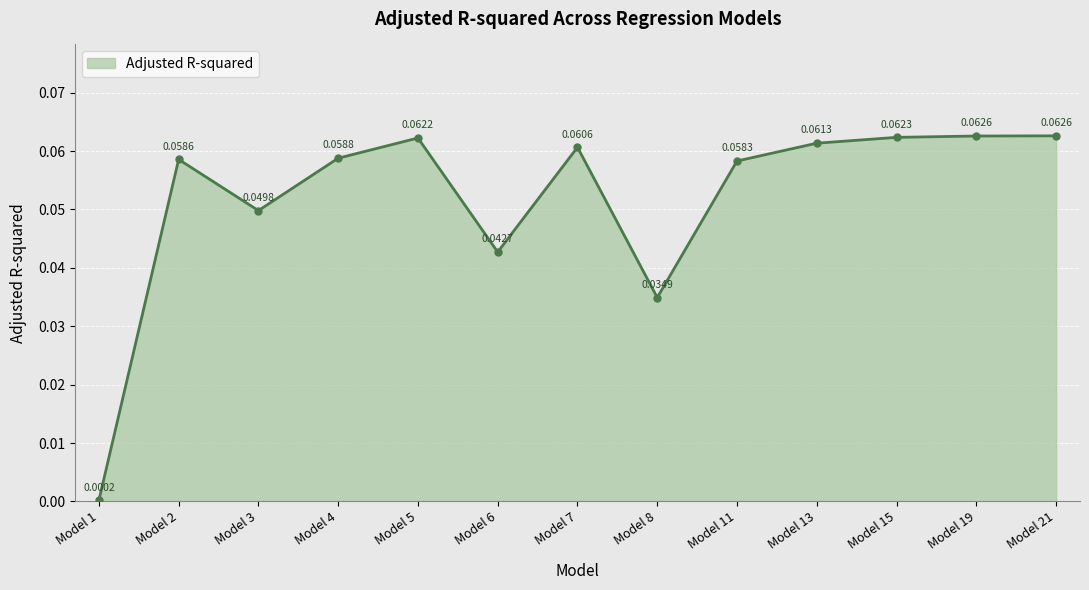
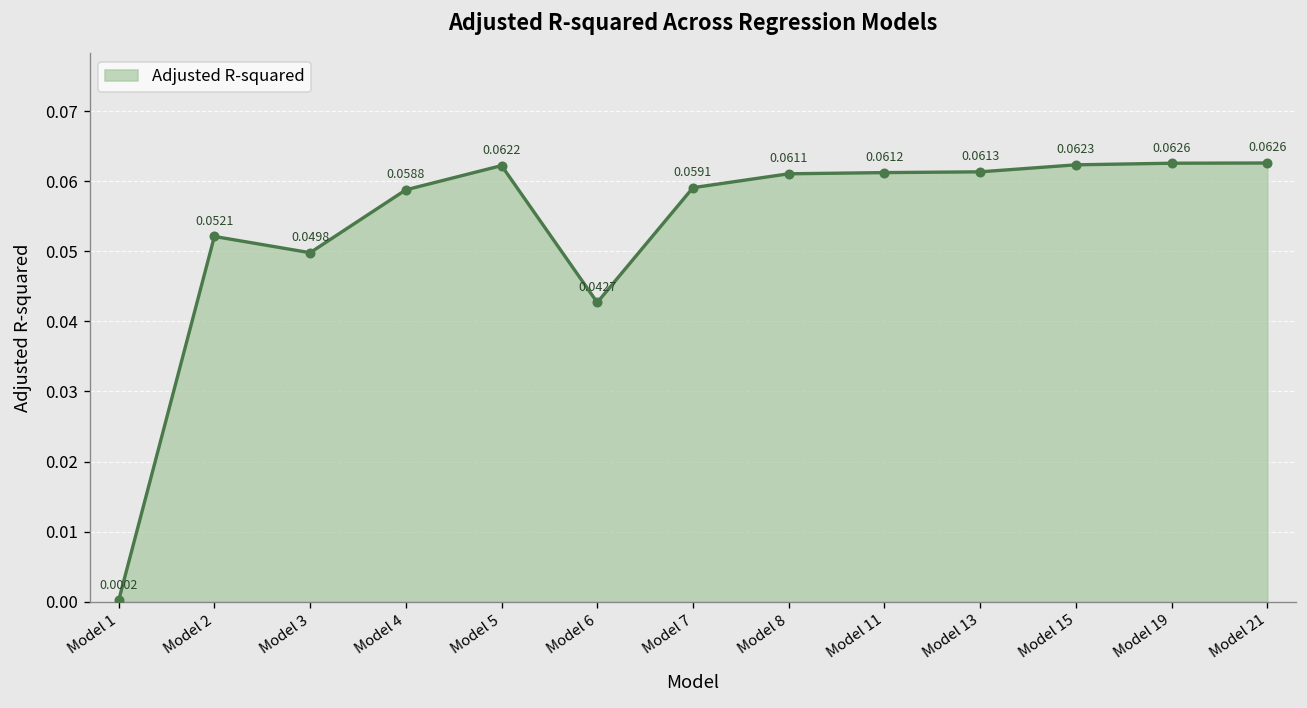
Adjusted R-squared, Model 2: 0.0586 -> 0.0521
Adjusted R-squared, Model 7: 0.0606 -> 0.0591
Adjusted R-squared, Model 8: 0.0349 -> 0.0611
Adjusted R-squared, Model 11: 0.0583 -> 0.0612
